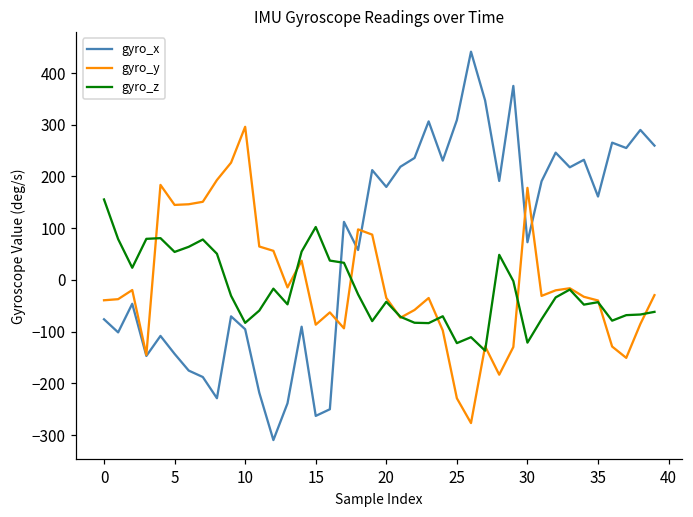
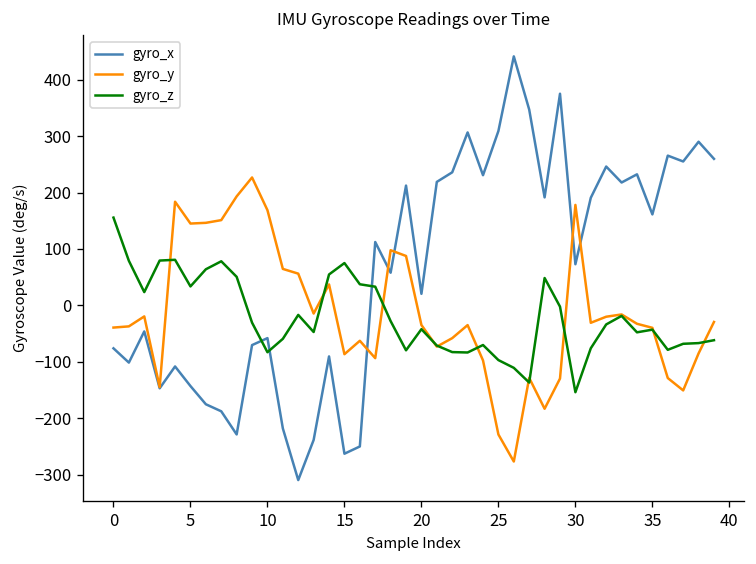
gyro_z, 5: 50 -> 30
gyro_x, 10: -100 -> -60
gyro_y, 10: 300 -> 170
gyro_z, 15: 100 -> 80
gyro_x, 20: 180 -> 20
gyro_z, 25: -120 -> -100
gyro_z, 30: -120 -> -150
